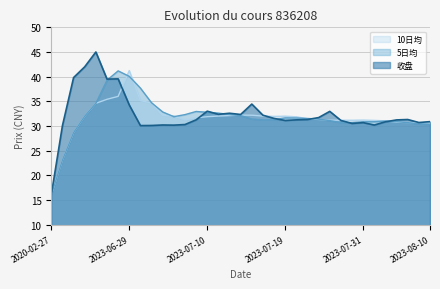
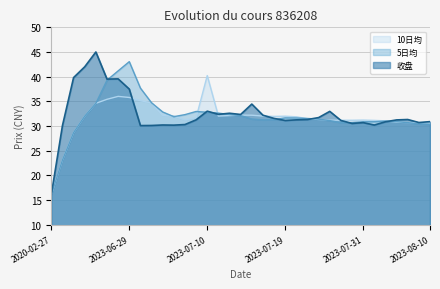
10日均, 2023-06-29: 41 -> 36
5日均, 2023-06-29: 40 -> 43
收盘, 2023-06-29: 34 -> 37
10日均, 2023-07-10: 32 -> 40
